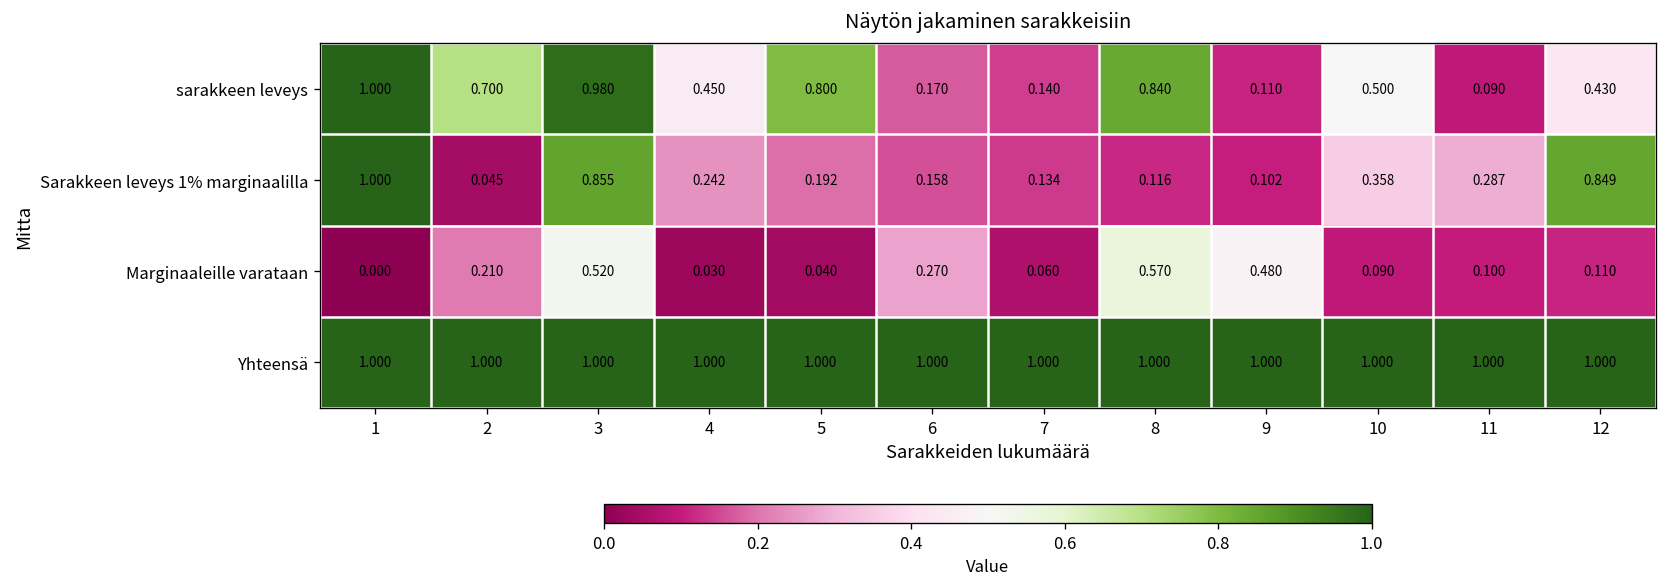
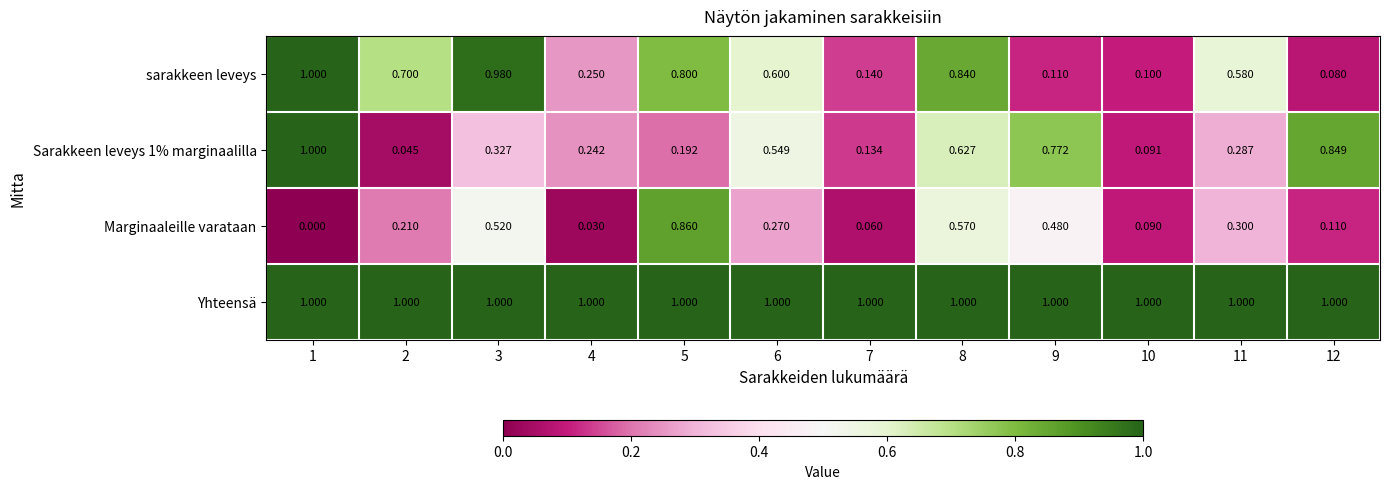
sarakkeen leveys, 4: 0.450 -> 0.250
sarakkeen leveys, 6: 0.170 -> 0.600
sarakkeen leveys, 10: 0.500 -> 0.100
sarakkeen leveys, 11: 0.090 -> 0.580
sarakkeen leveys, 12: 0.430 -> 0.080
Sarakkeen leveys 1% marginaalilla, 3: 0.855 -> 0.327
Sarakkeen leveys 1% marginaalilla, 6: 0.158 -> 0.549
Sarakkeen leveys 1% marginaalilla, 8: 0.116 -> 0.627
Sarakkeen leveys 1% marginaalilla, 9: 0.102 -> 0.772
Sarakkeen leveys 1% marginaalilla, 10: 0.358 -> 0.091
Marginaaleille varataan, 5: 0.040 -> 0.860
Marginaaleille varataan, 11: 0.100 -> 0.300
